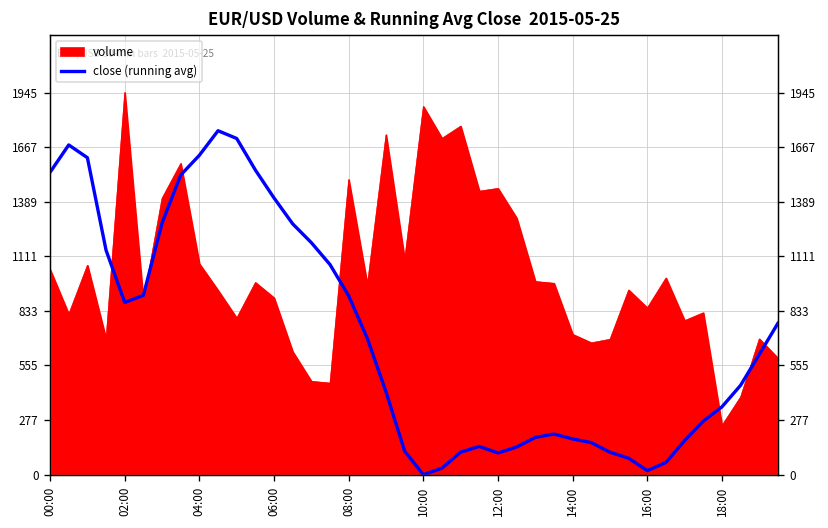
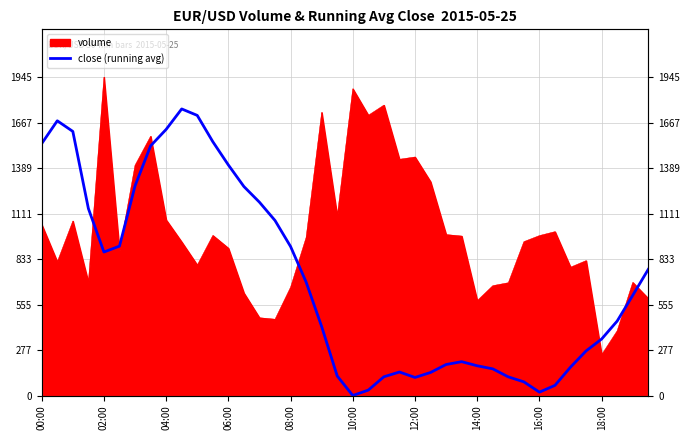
volume, 08:00: 1500 -> 660
volume, 14:00: 710 -> 580
volume, 16:00: 850 -> 980
